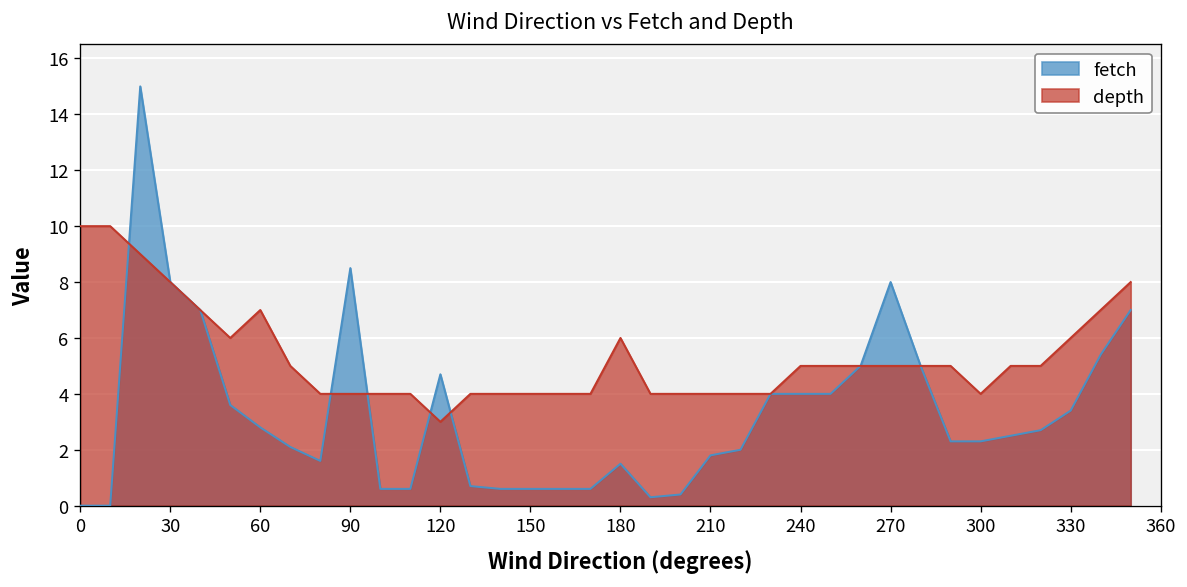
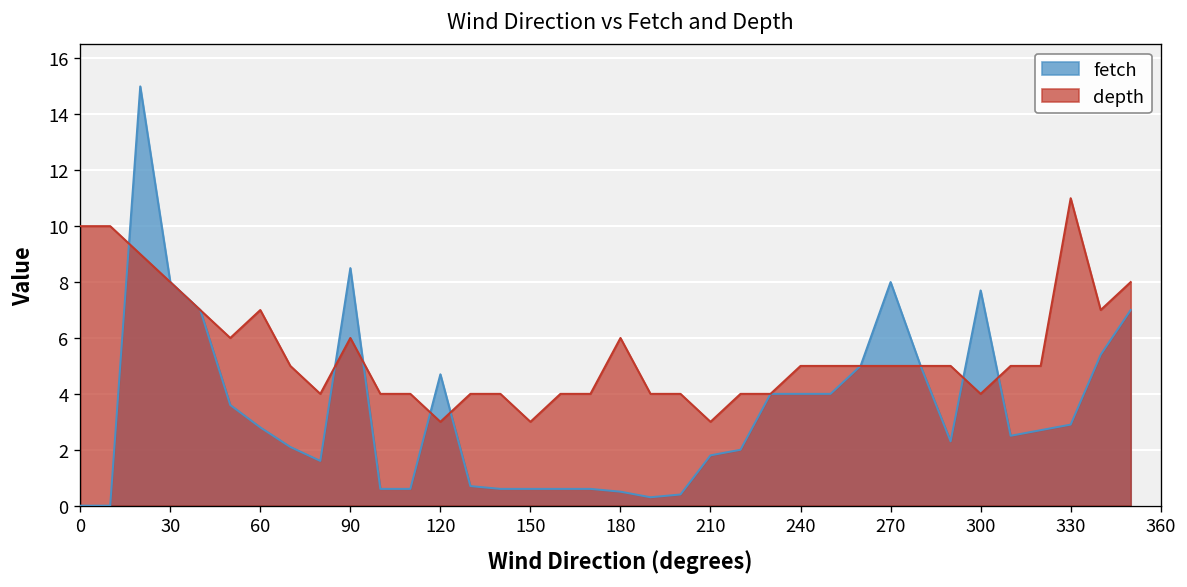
depth, 90: 4 -> 6
depth, 150: 4 -> 3
fetch, 180: 1.5 -> 0.5
depth, 210: 4 -> 3
fetch, 300: 2.3 -> 7.7
fetch, 330: 3.4 -> 2.9
depth, 330: 6 -> 11
